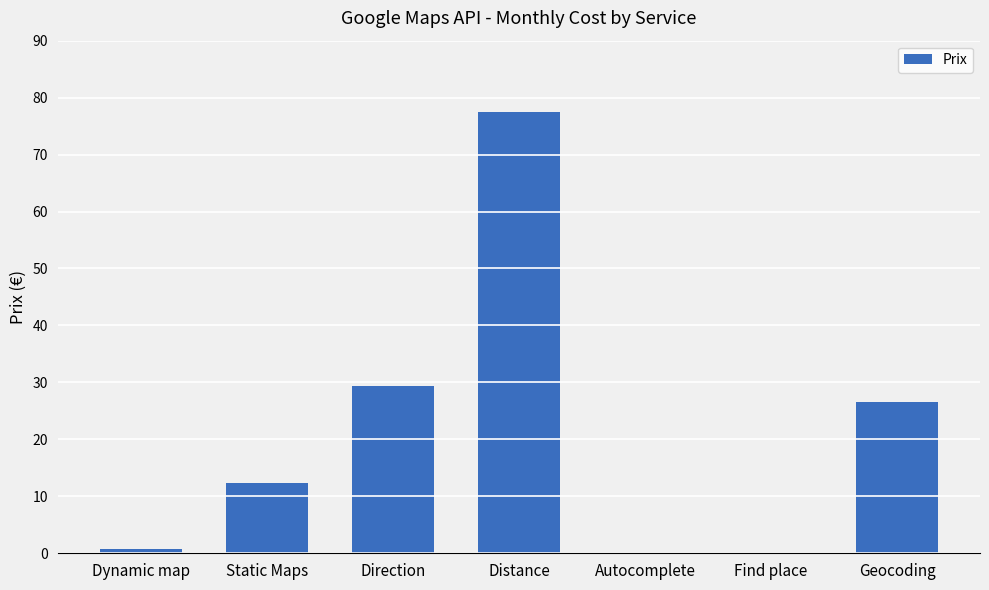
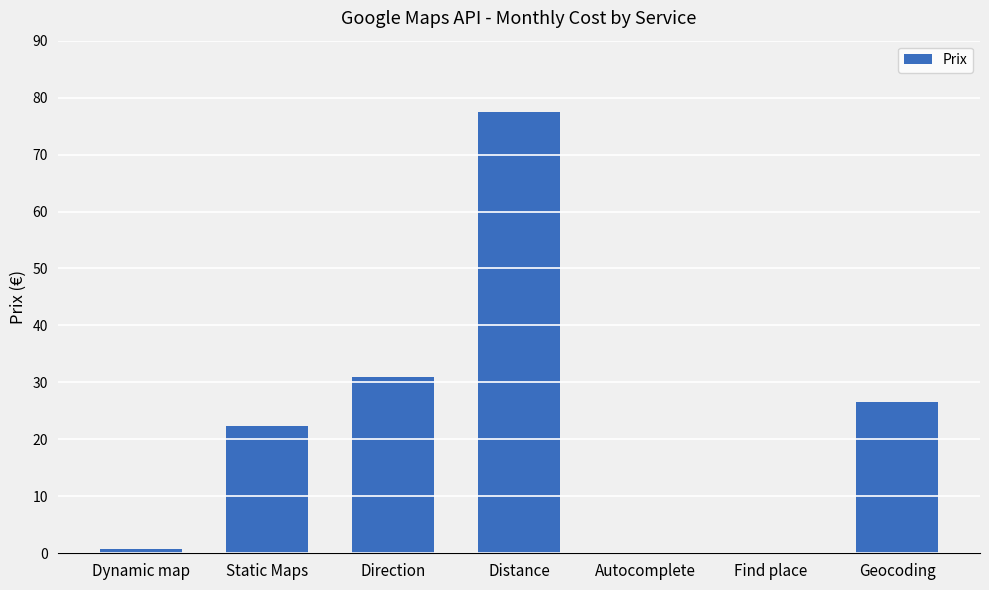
Static Maps: 12 -> 22
Direction: 29 -> 31
